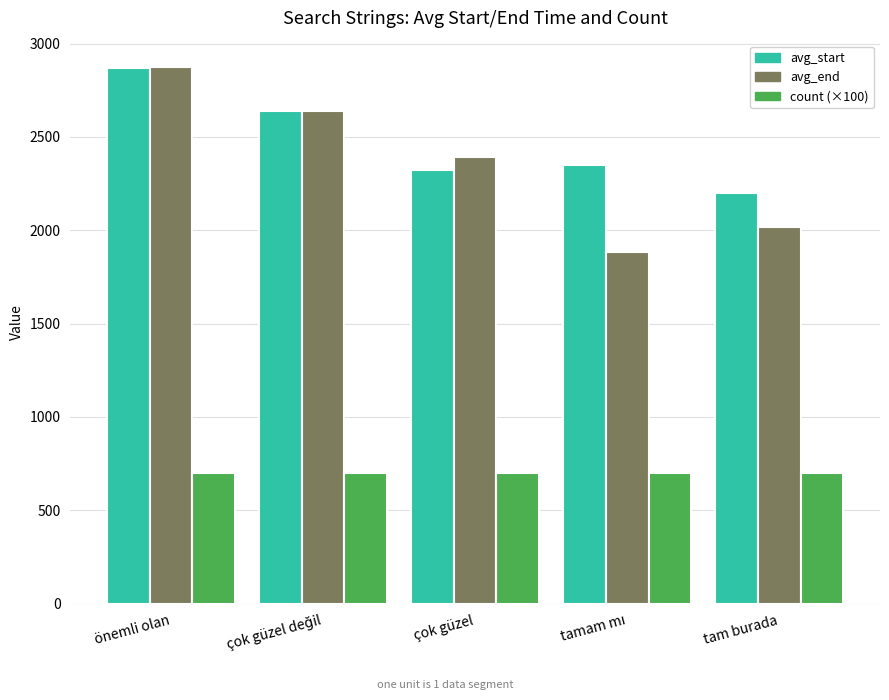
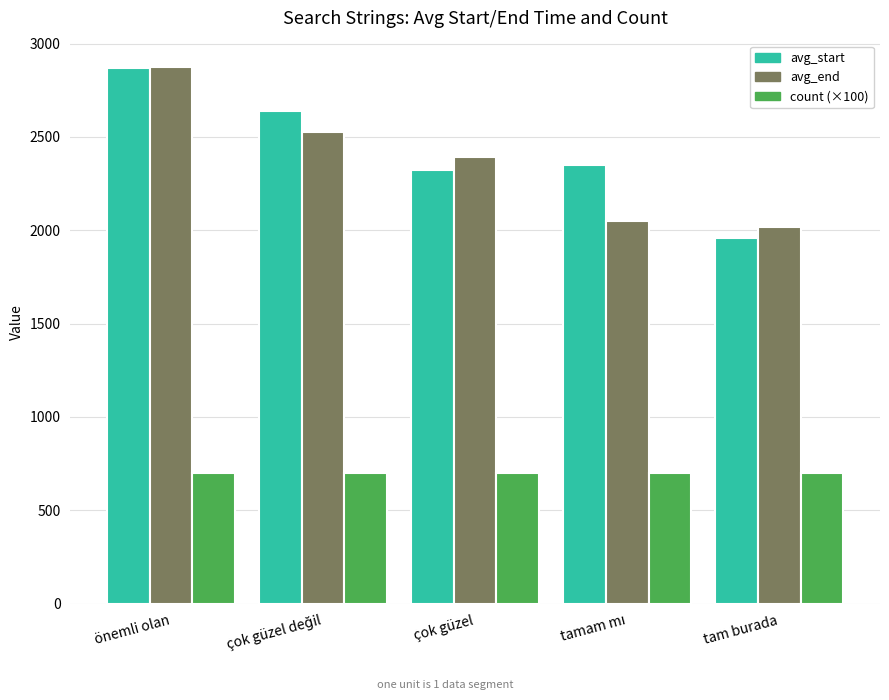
avg_end, çok güzel değil: 2640 -> 2530
avg_end, tamam mı: 1890 -> 2050
avg_start, tam burada: 2200 -> 1960
